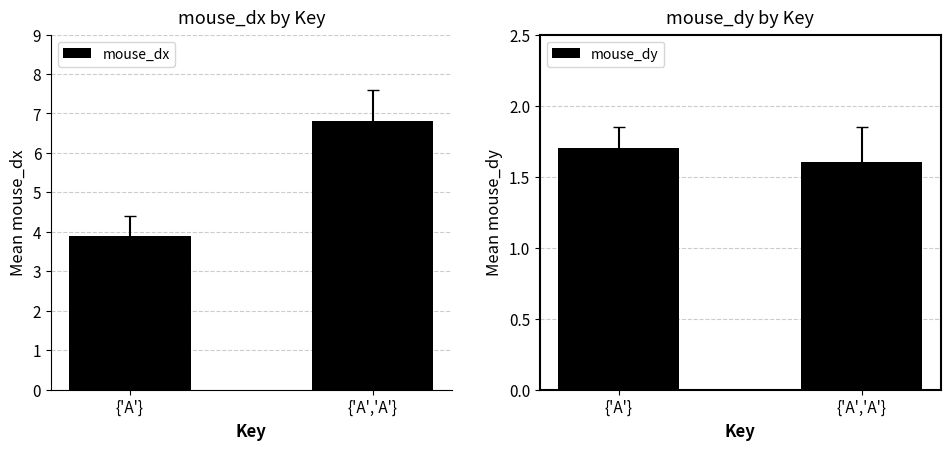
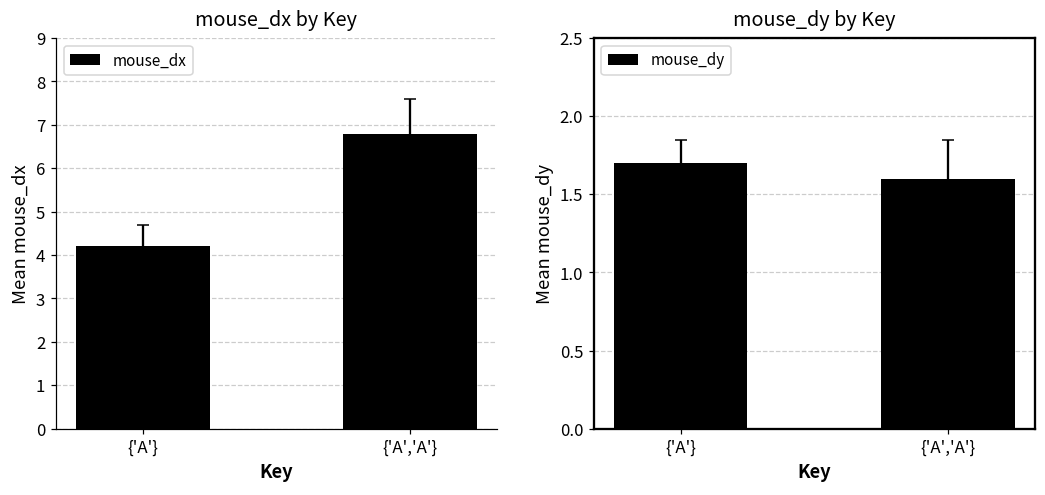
mouse_dx by Key, mouse_dx, {'A'}: 3.9 -> 4.2
